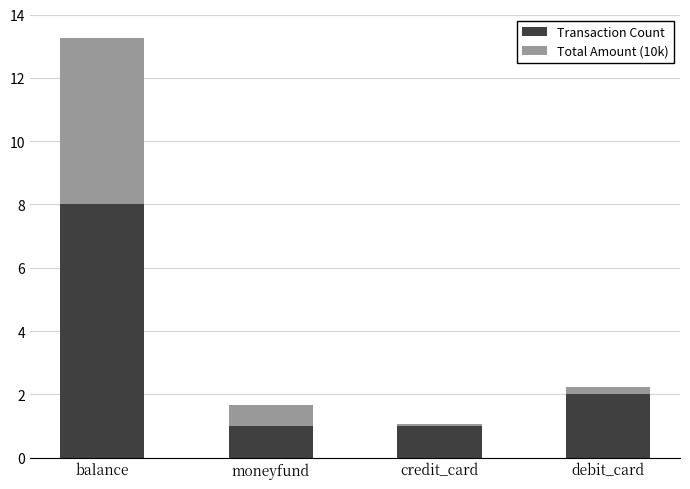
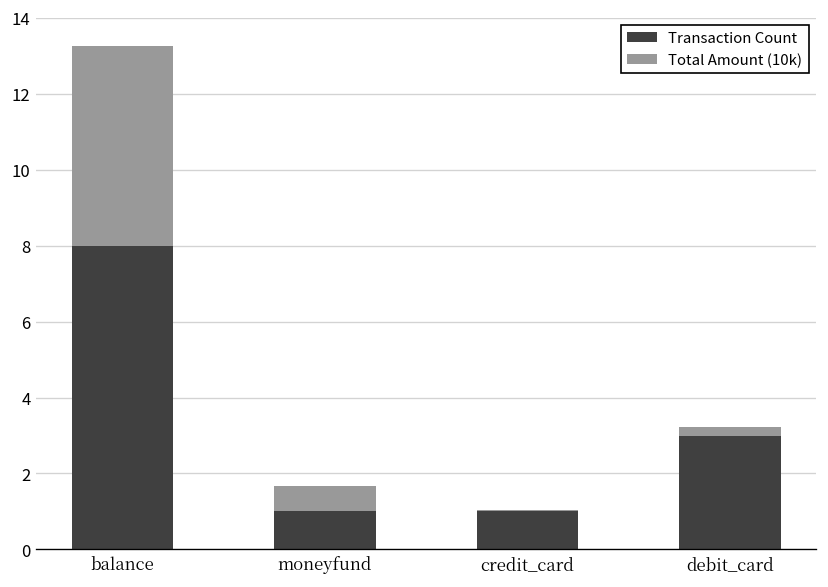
Transaction Count, debit_card: 2 -> 3
